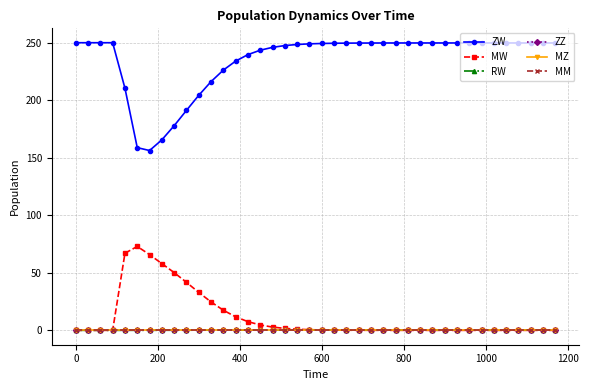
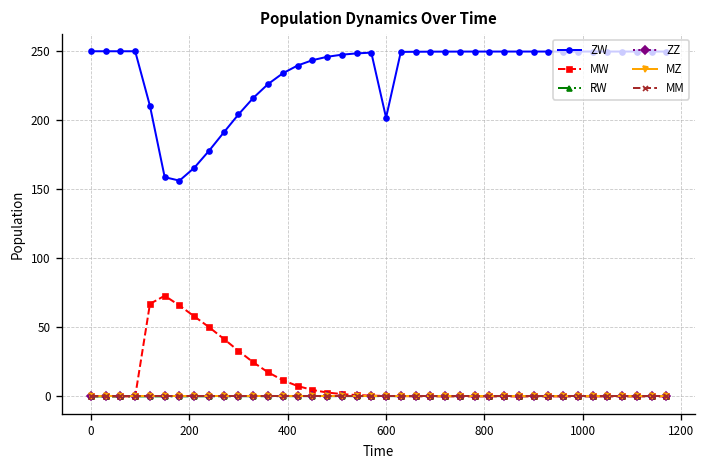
ZW, 600: 249 -> 202
